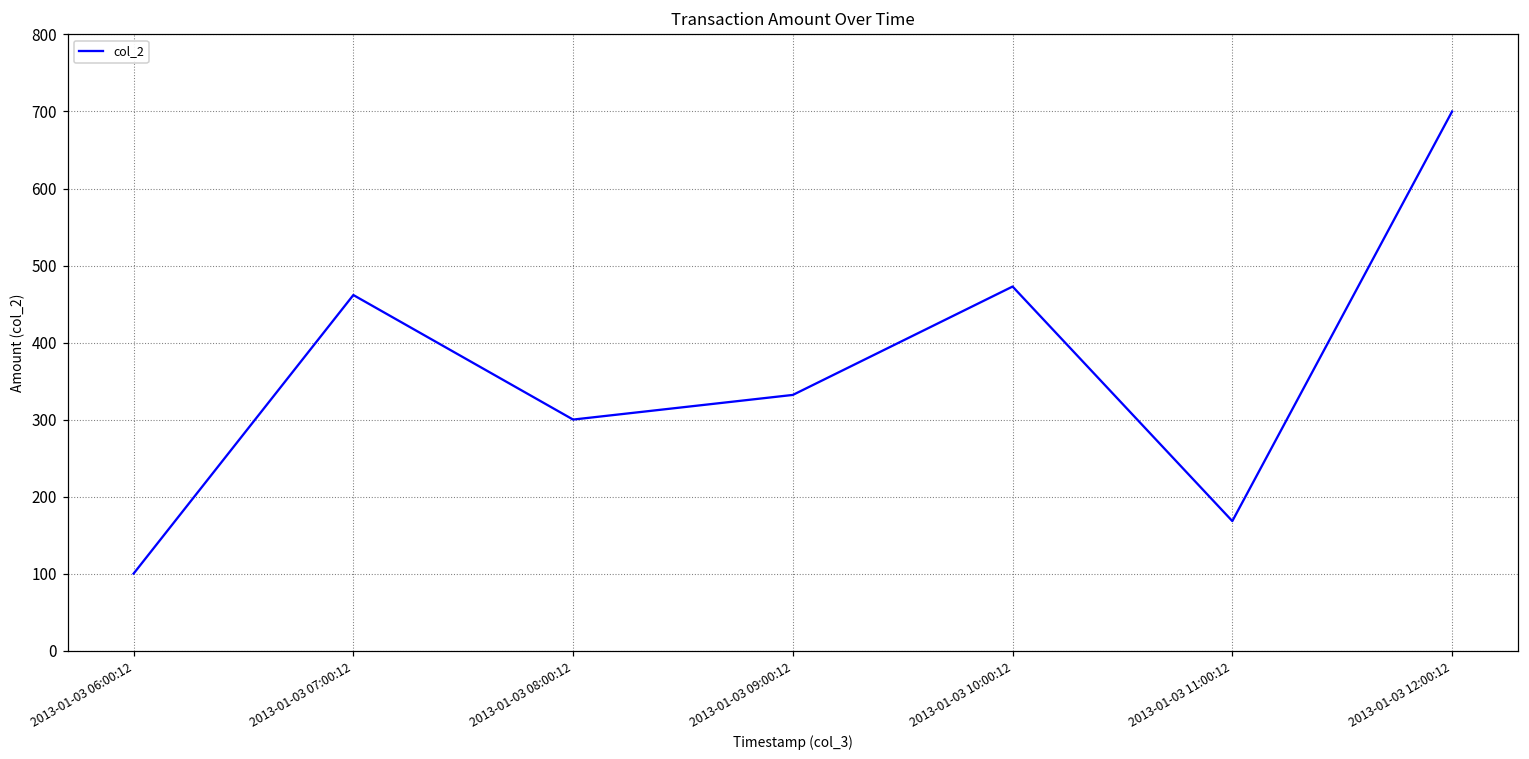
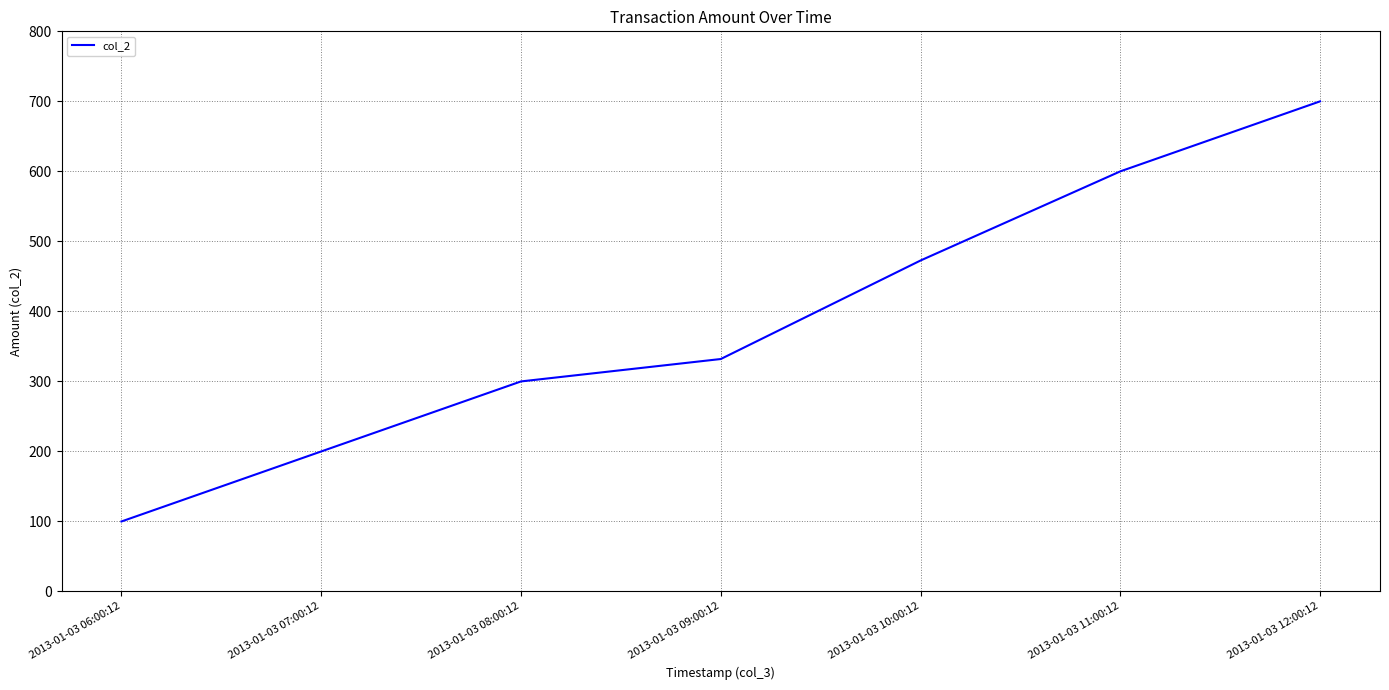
2013-01-03 07:00:12: 460 -> 200
2013-01-03 11:00:12: 170 -> 600
